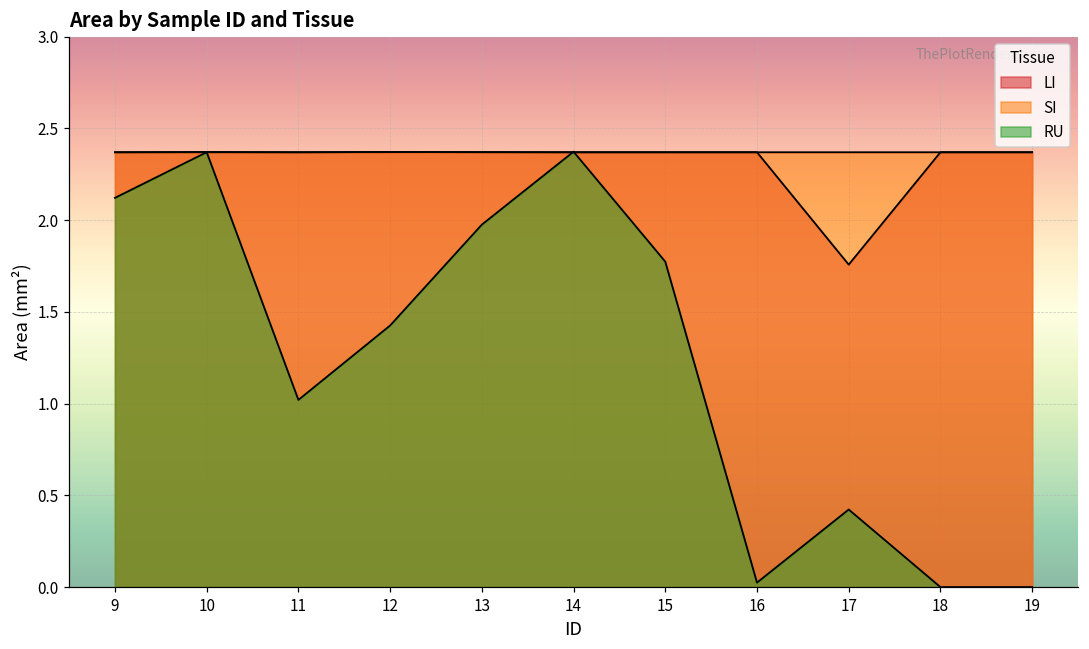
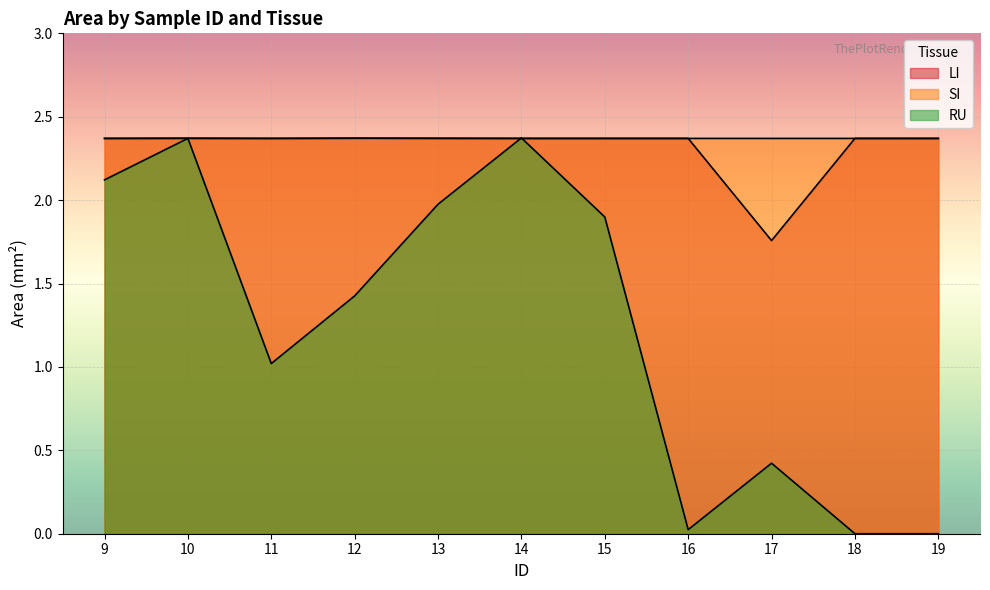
RU, 15: 1.77 -> 1.90
